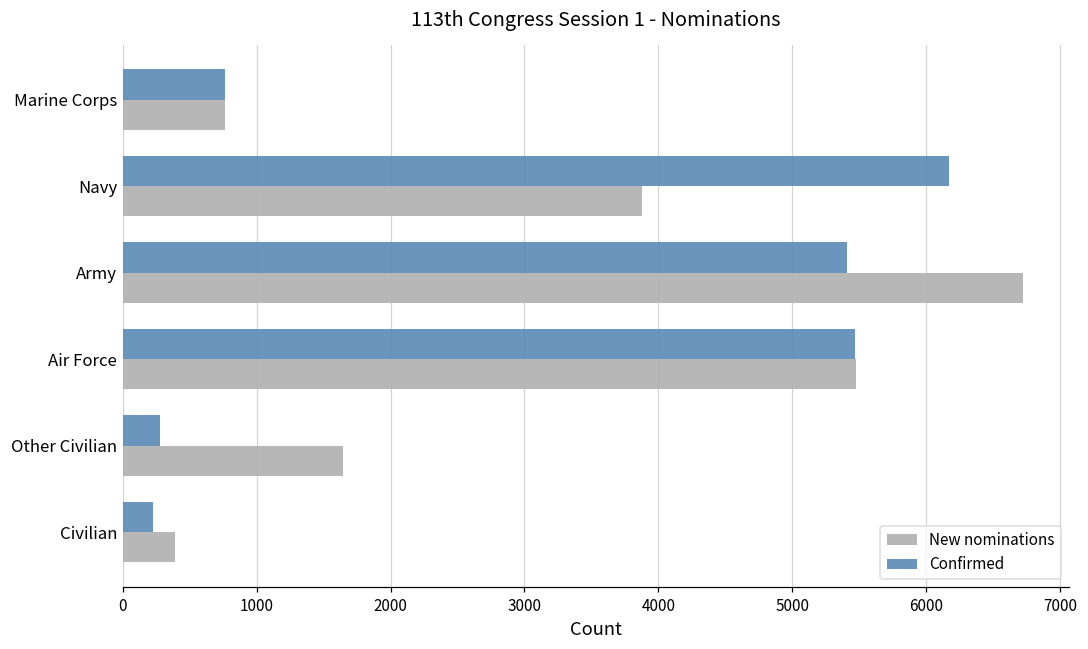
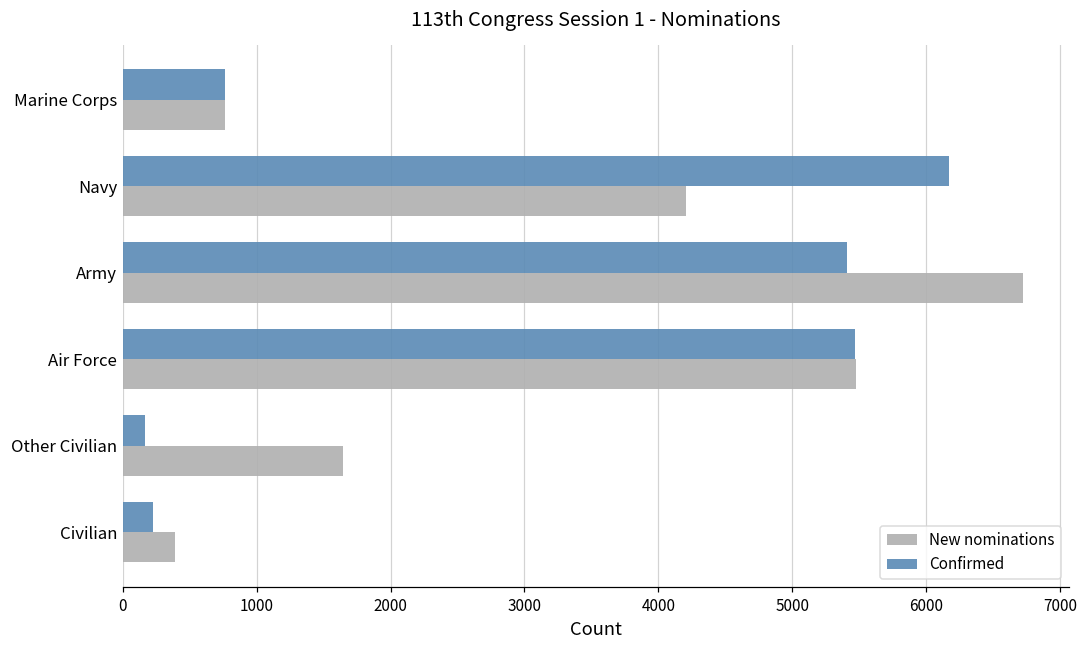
New nominations, Navy: 3880 -> 4210
Confirmed, Other Civilian: 280 -> 170
